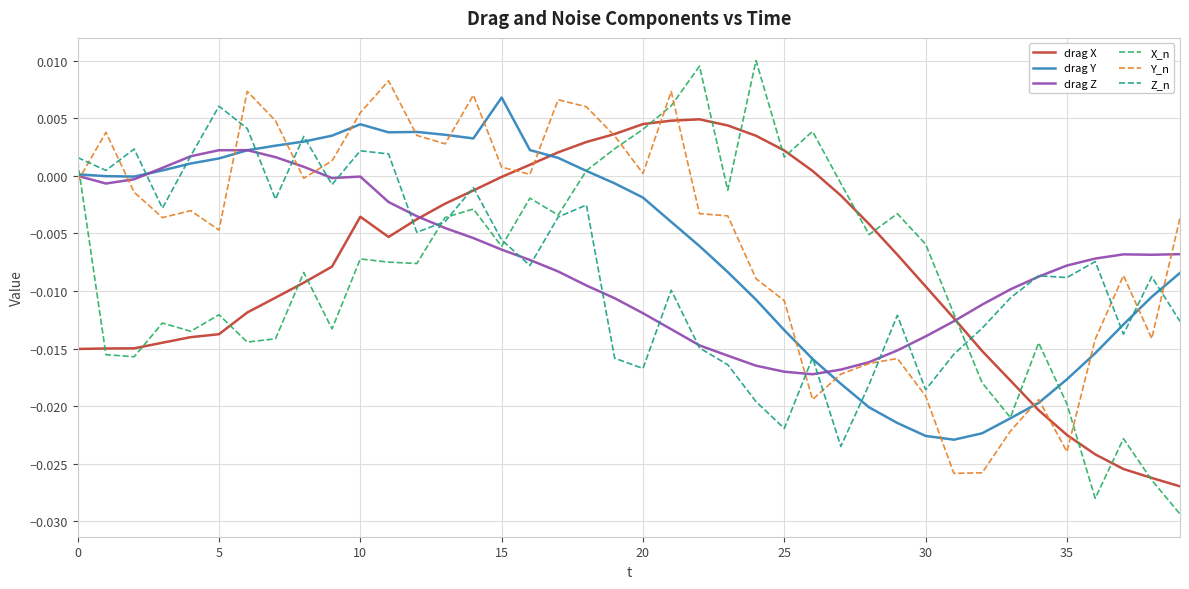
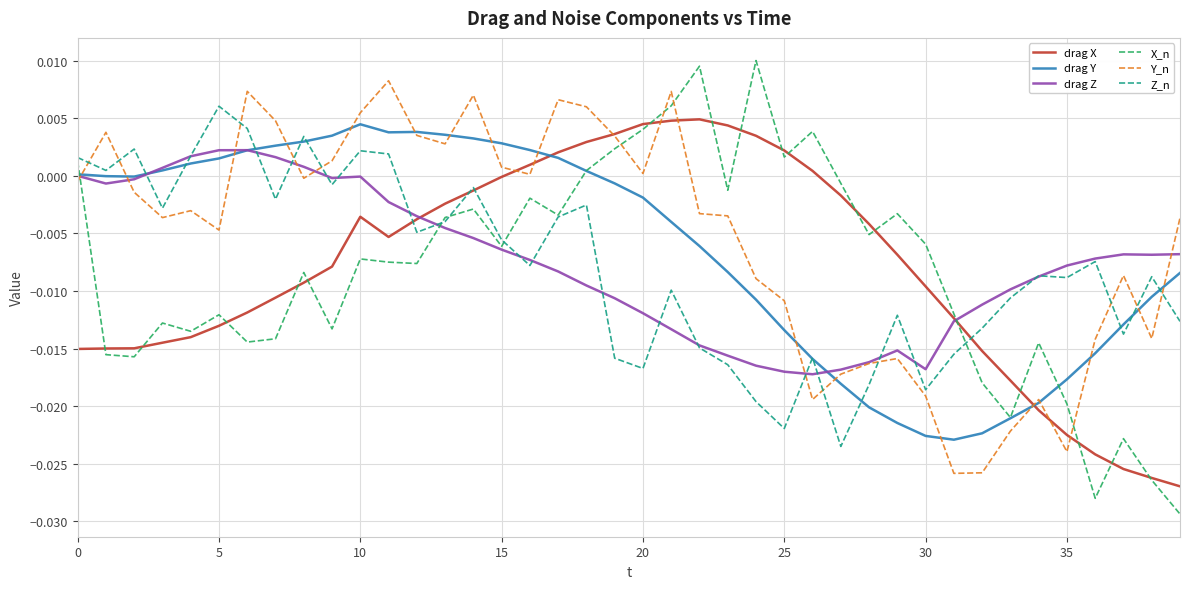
drag X, 5: -0.0137 -> -0.0130
drag Y, 15: 0.0068 -> 0.0028
drag Z, 30: -0.0139 -> -0.0168
